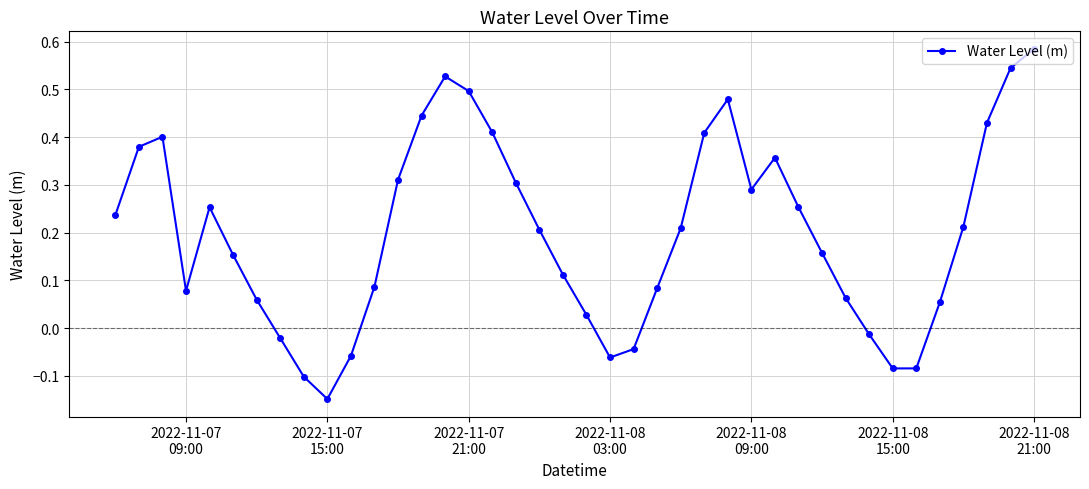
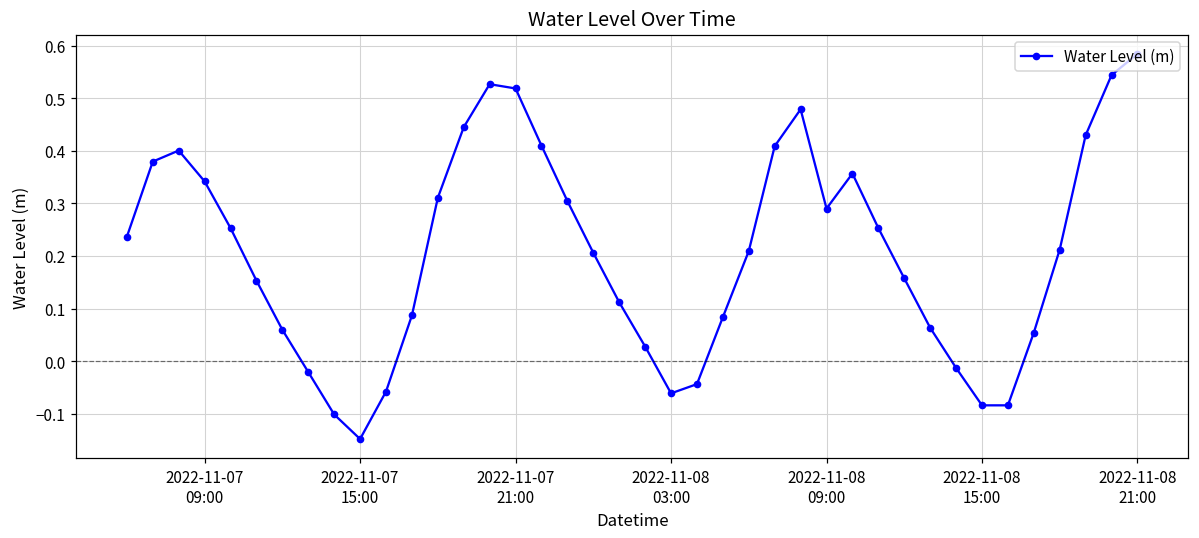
2022-11-07 09:00: 0.08 -> 0.34
2022-11-07 21:00: 0.50 -> 0.52
